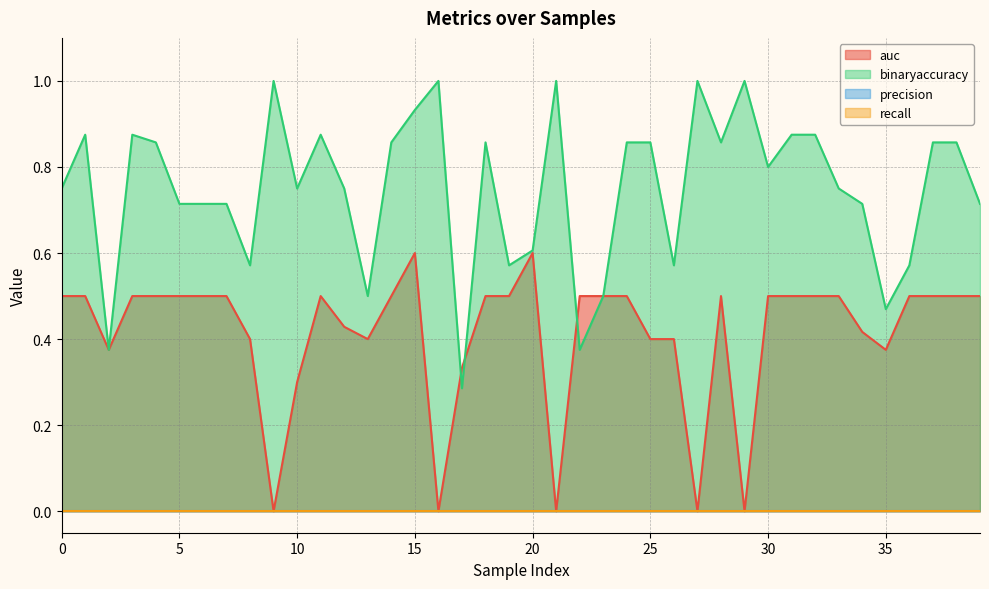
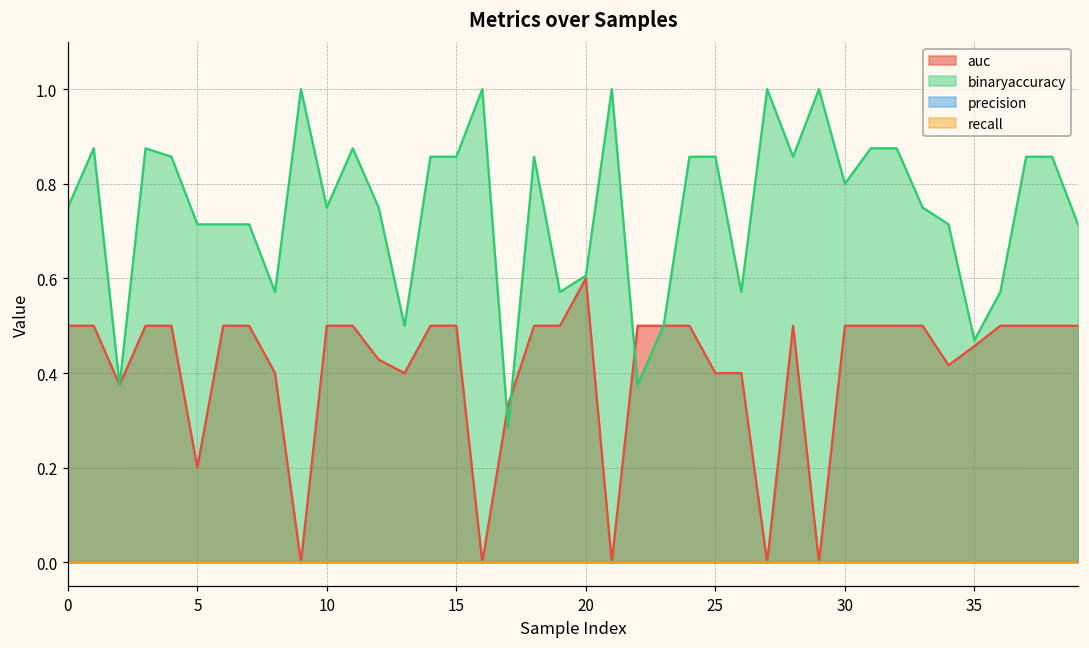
auc, 5: 0.5 -> 0.2
auc, 10: 0.3 -> 0.5
auc, 15: 0.6 -> 0.5
binaryaccuracy, 15: 0.93 -> 0.86
auc, 35: 0.38 -> 0.46
